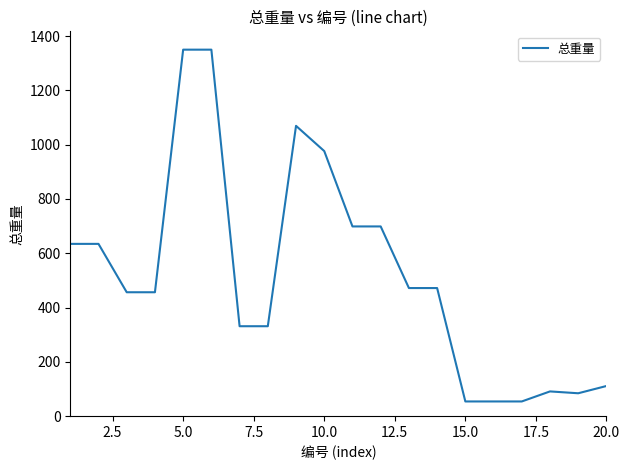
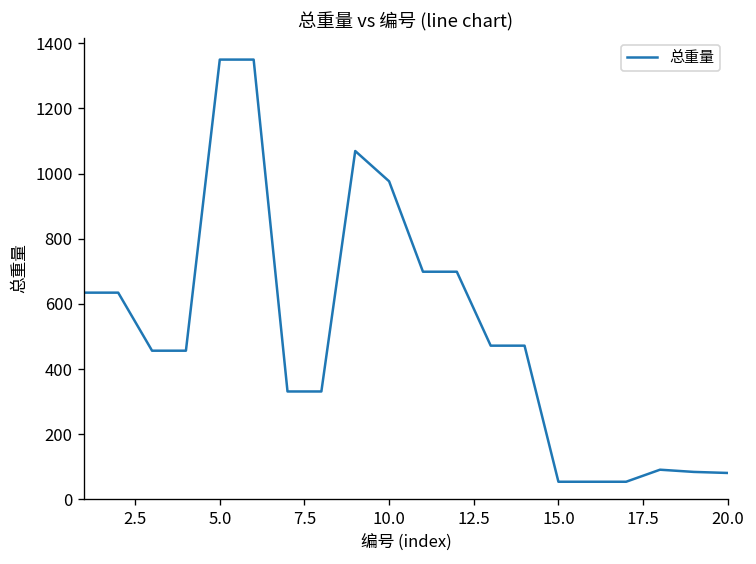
20.0: 110 -> 80
